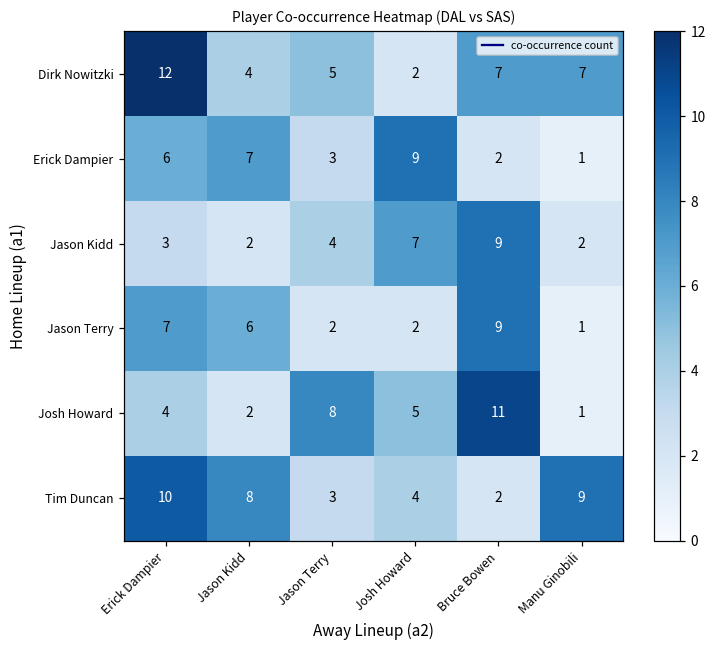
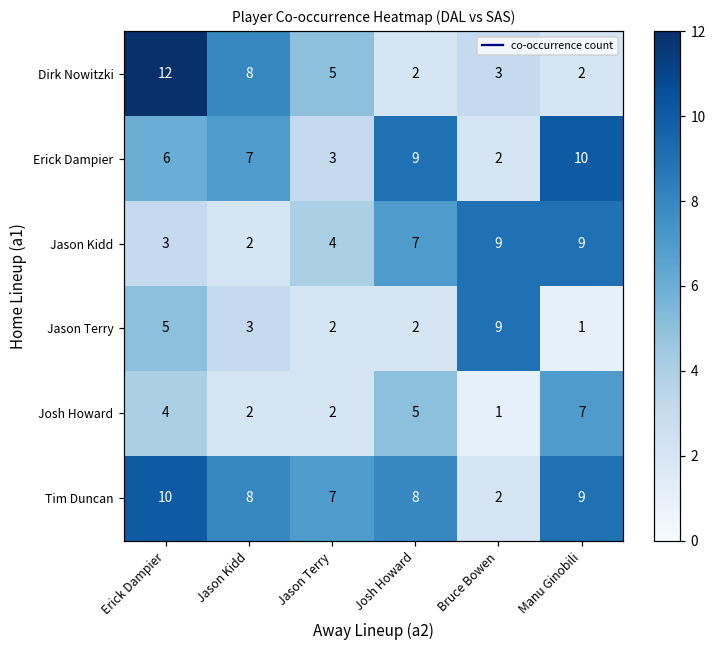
Dirk Nowitzki, Jason Kidd: 4 -> 8
Dirk Nowitzki, Bruce Bowen: 7 -> 3
Dirk Nowitzki, Manu Ginobili: 7 -> 2
Erick Dampier, Manu Ginobili: 1 -> 10
Jason Kidd, Manu Ginobili: 2 -> 9
Jason Terry, Erick Dampier: 7 -> 5
Jason Terry, Jason Kidd: 6 -> 3
Josh Howard, Jason Terry: 8 -> 2
Josh Howard, Bruce Bowen: 11 -> 1
Josh Howard, Manu Ginobili: 1 -> 7
Tim Duncan, Jason Terry: 3 -> 7
Tim Duncan, Josh Howard: 4 -> 8
